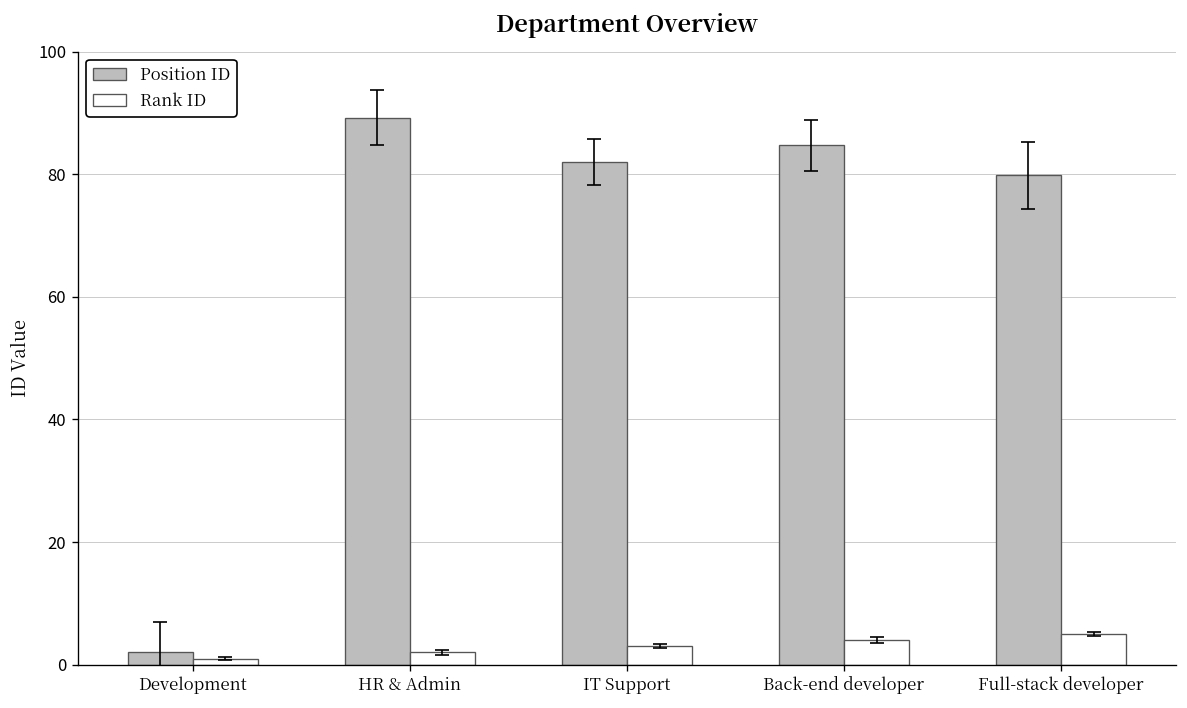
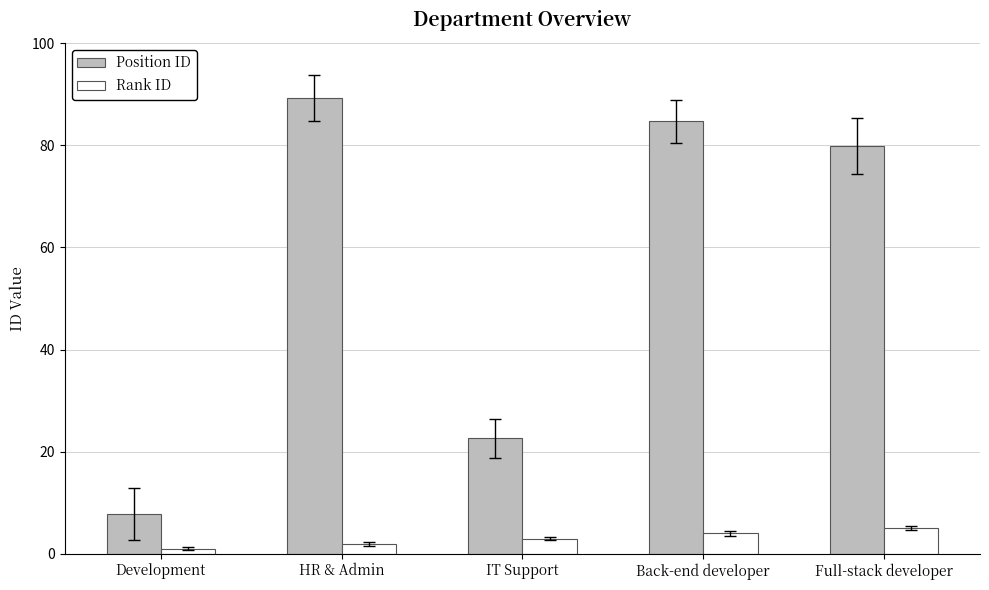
Position ID, Development: 2 -> 8
Position ID, IT Support: 82 -> 23
